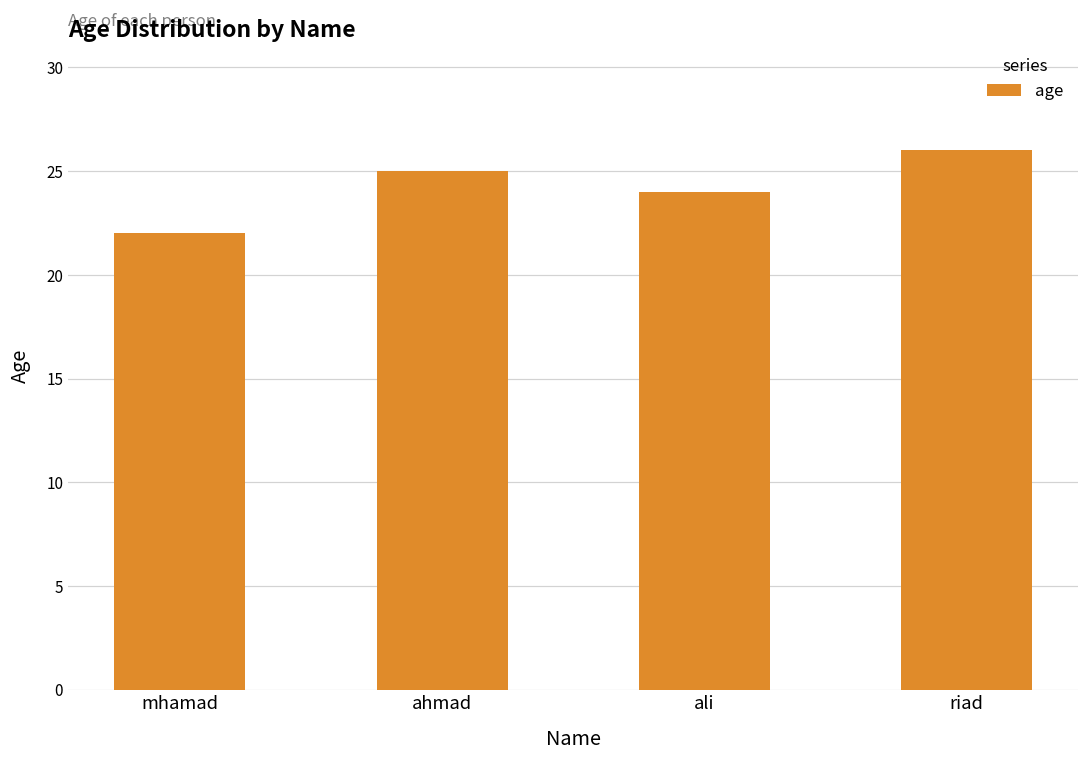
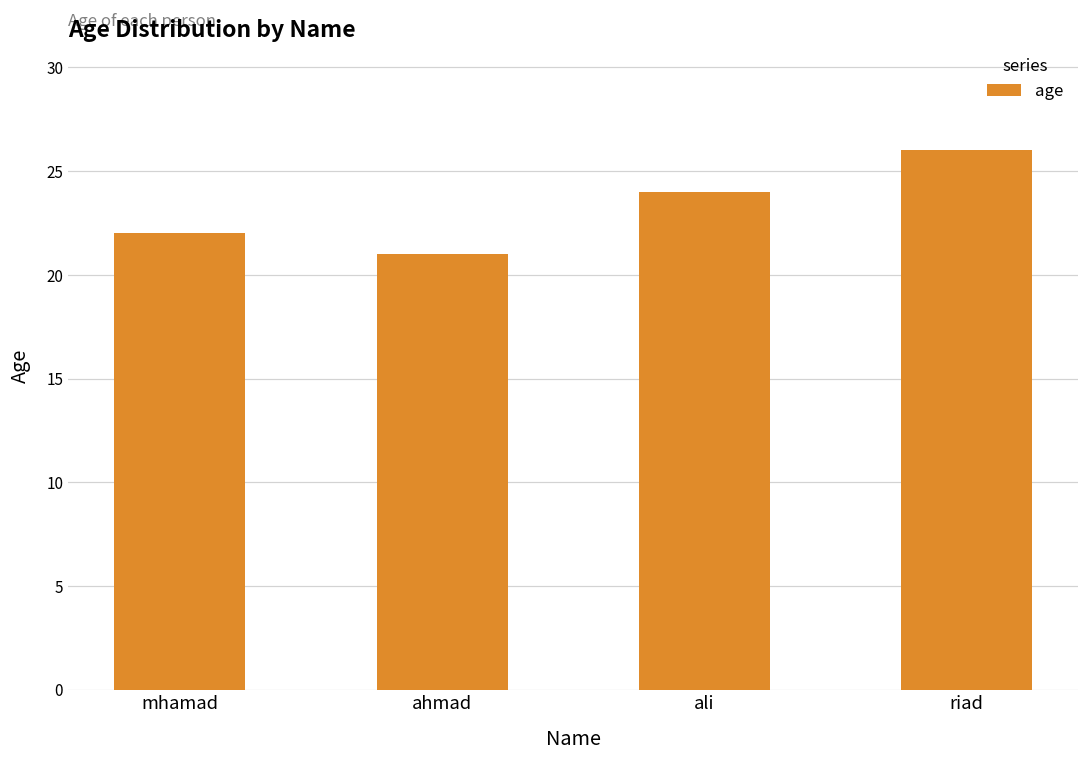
ahmad: 25 -> 21
